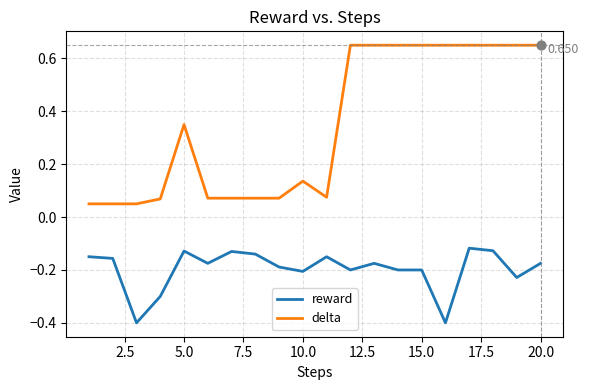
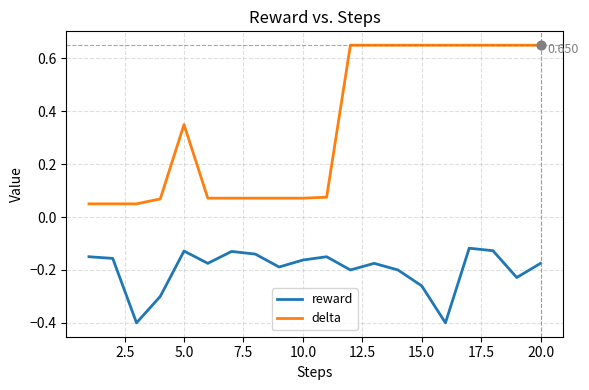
reward, 10.0: -0.21 -> -0.16
delta, 10.0: 0.14 -> 0.07
reward, 15.0: -0.20 -> -0.26
